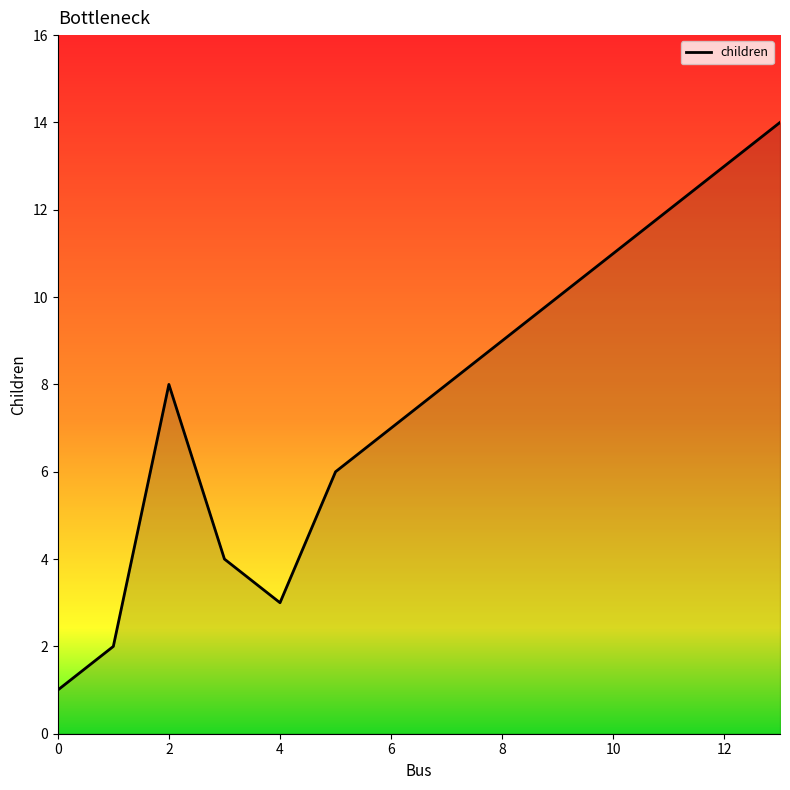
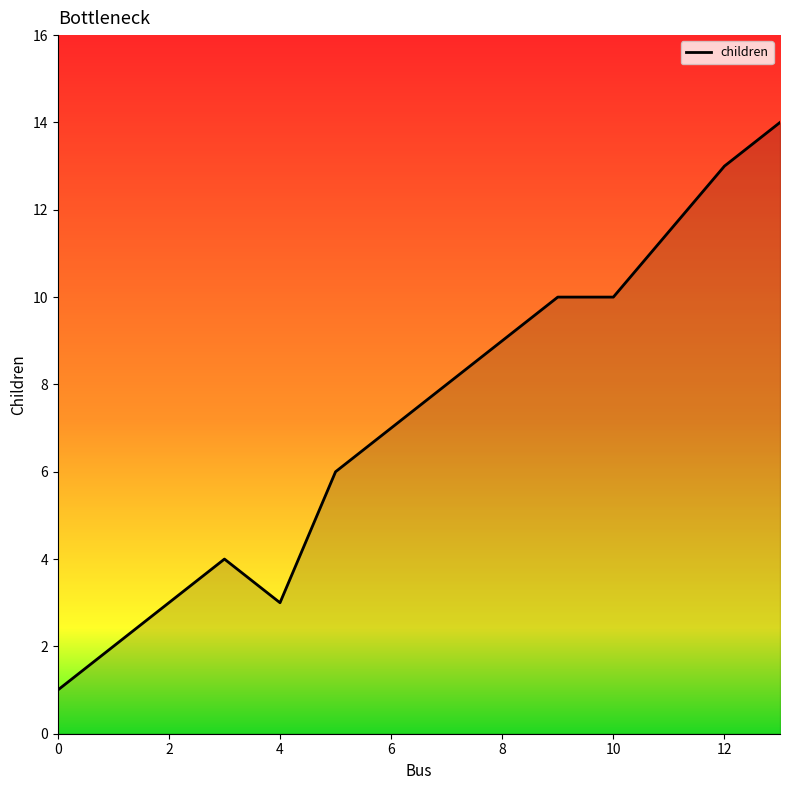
2: 8 -> 3
10: 11 -> 10
